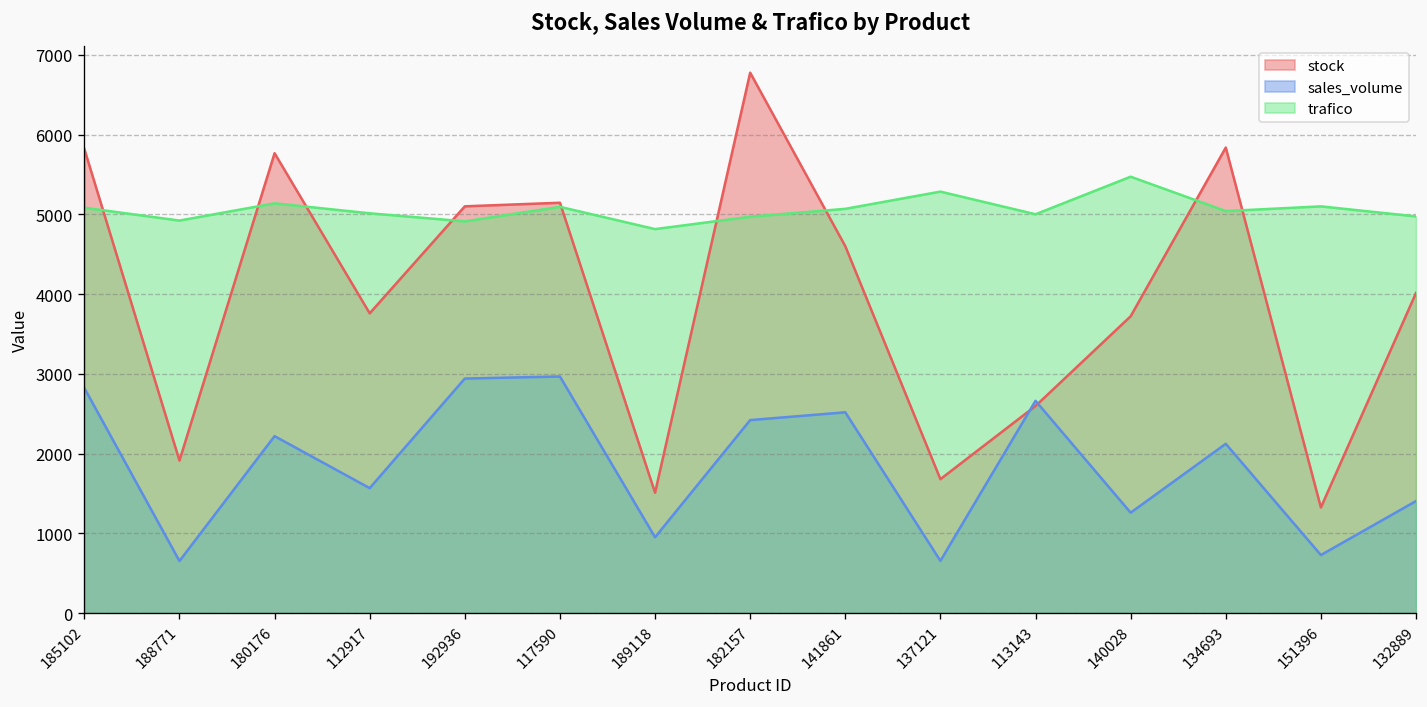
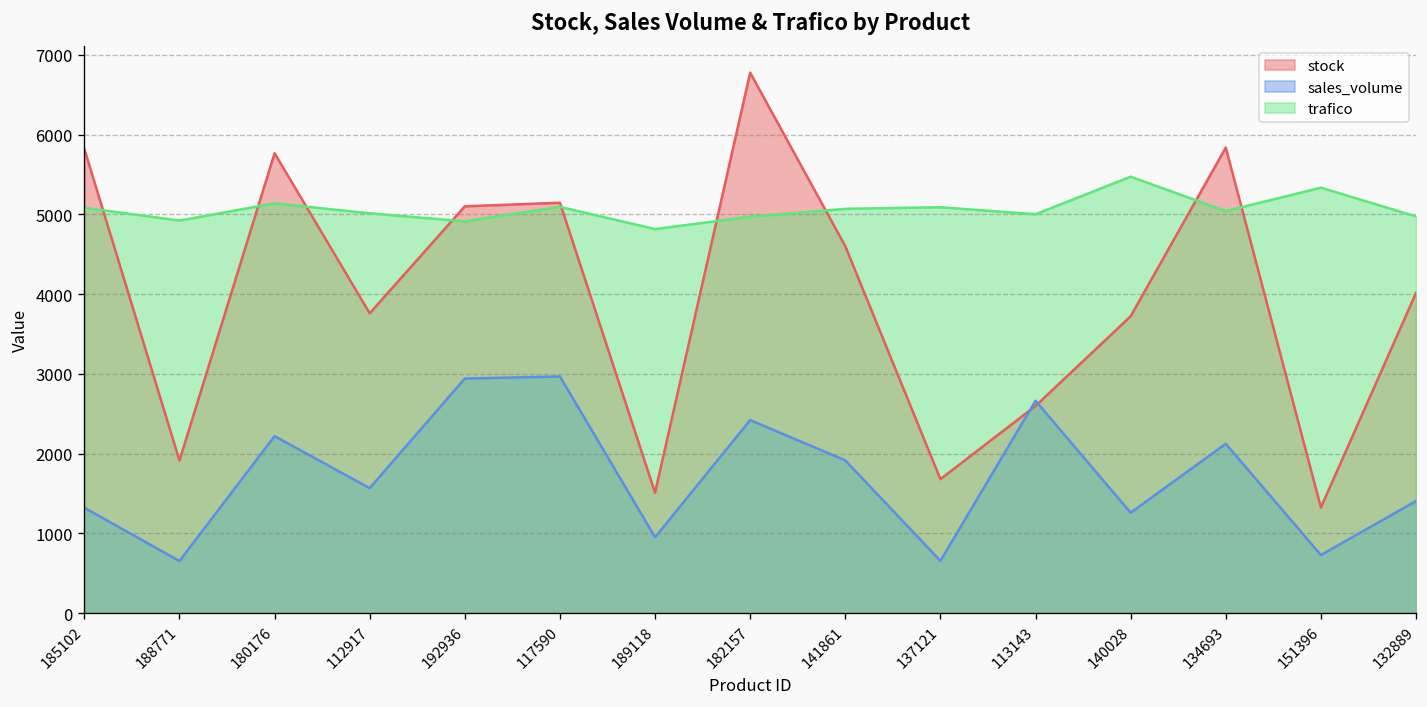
sales_volume, 185102: 2800 -> 1300
sales_volume, 141861: 2500 -> 1900
trafico, 137121: 5300 -> 5100
trafico, 151396: 5100 -> 5300
